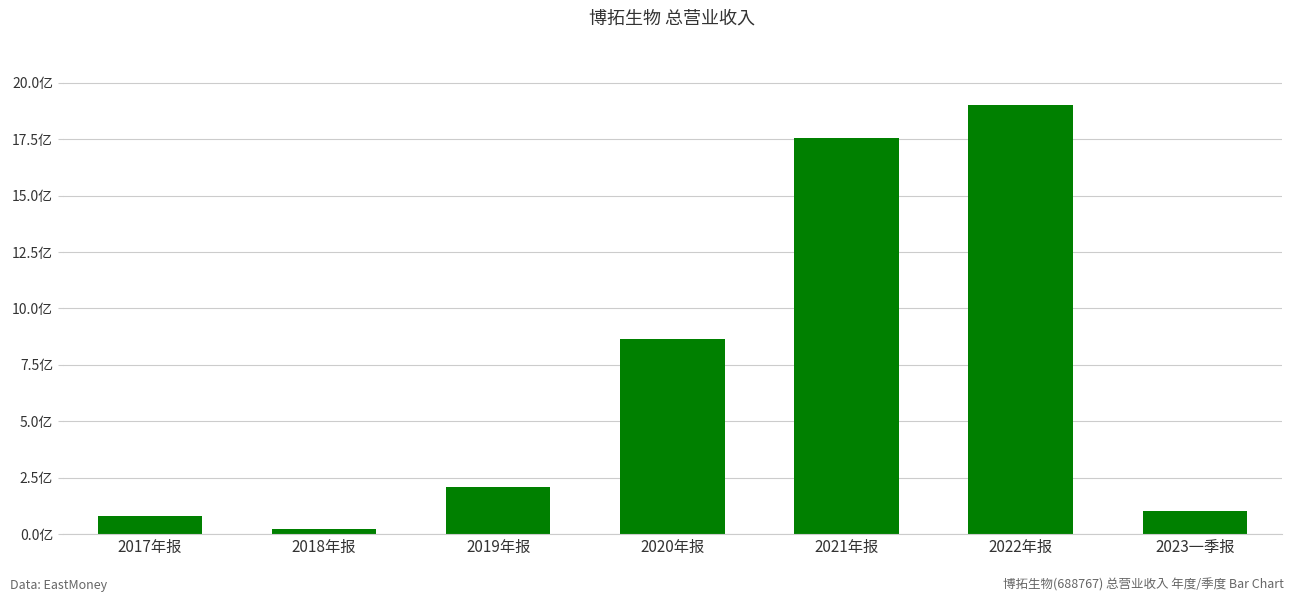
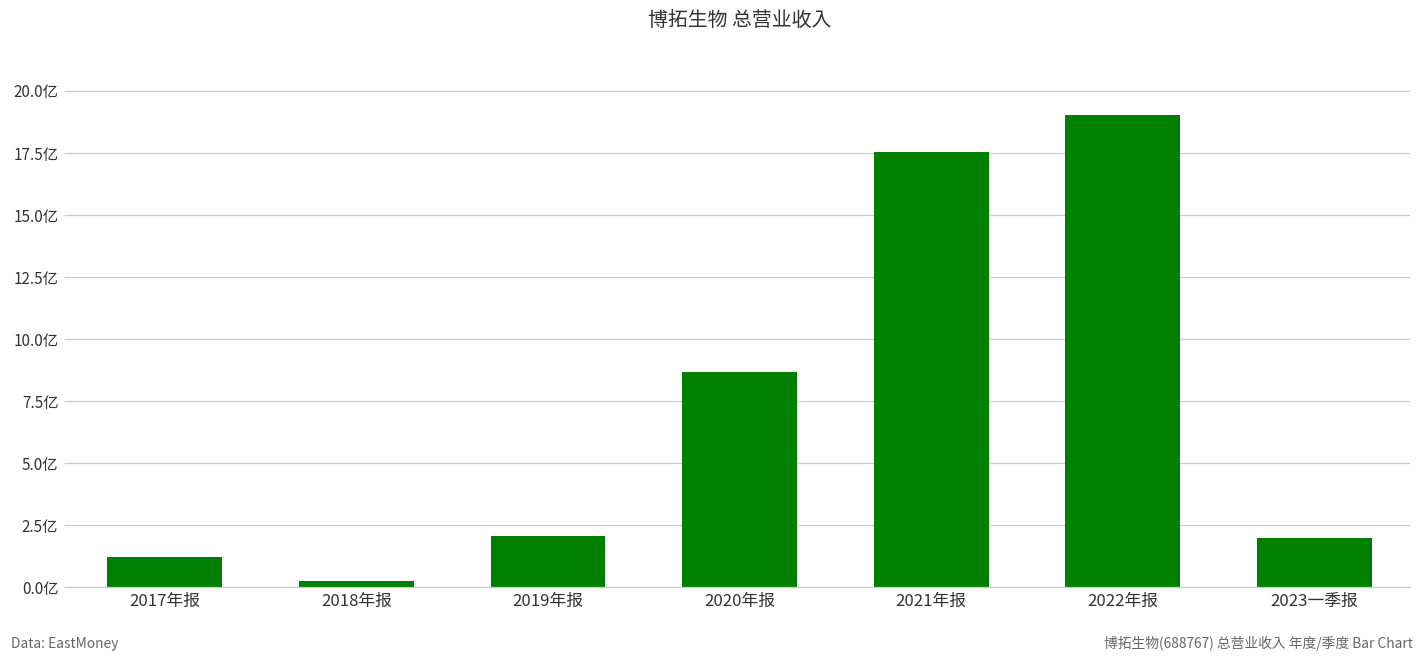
2017年报: 0.8亿 -> 1.2亿
2023一季报: 1.0亿 -> 2.0亿
